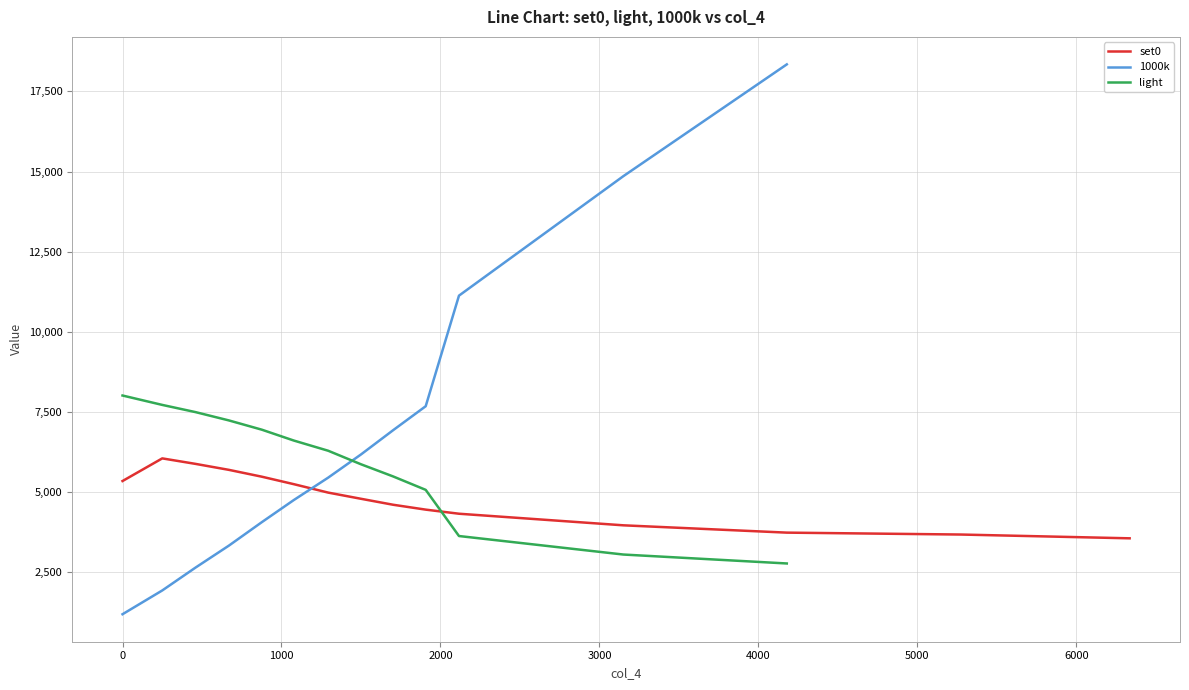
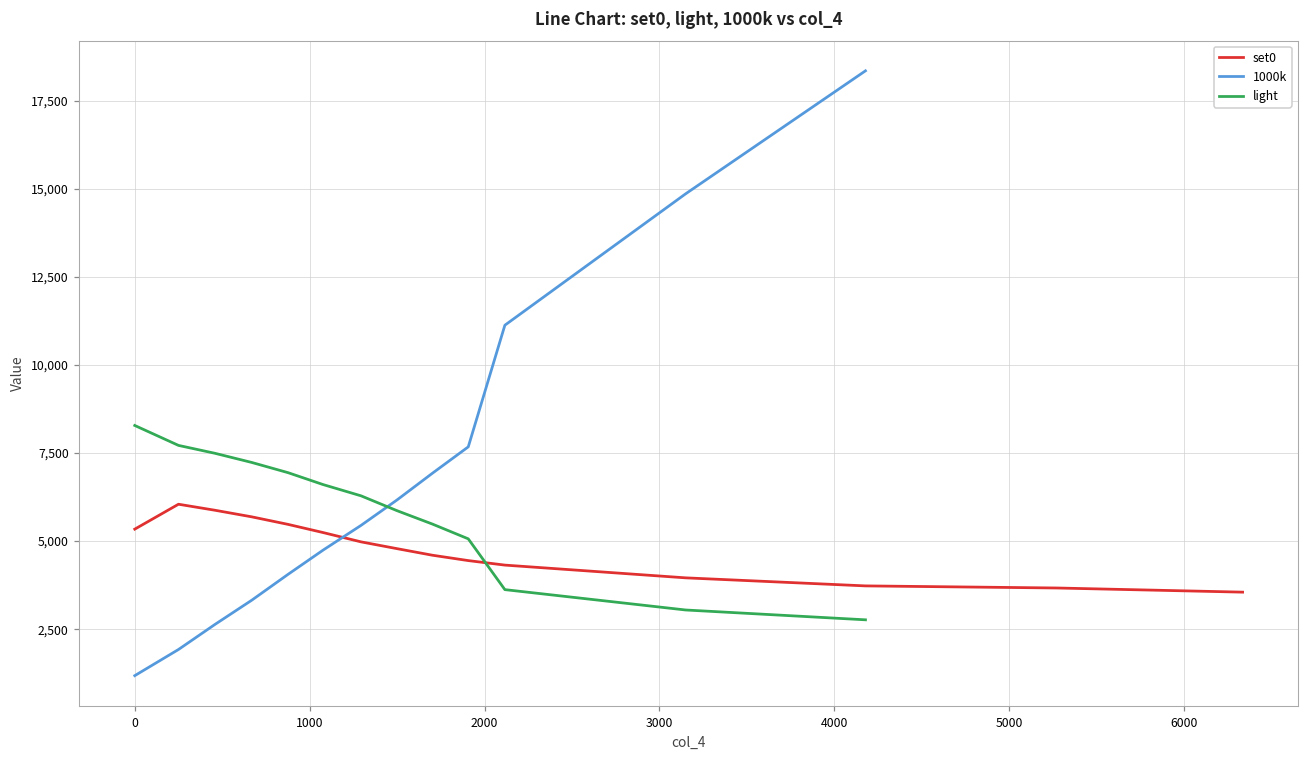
light, 0: 8,000 -> 8,300
